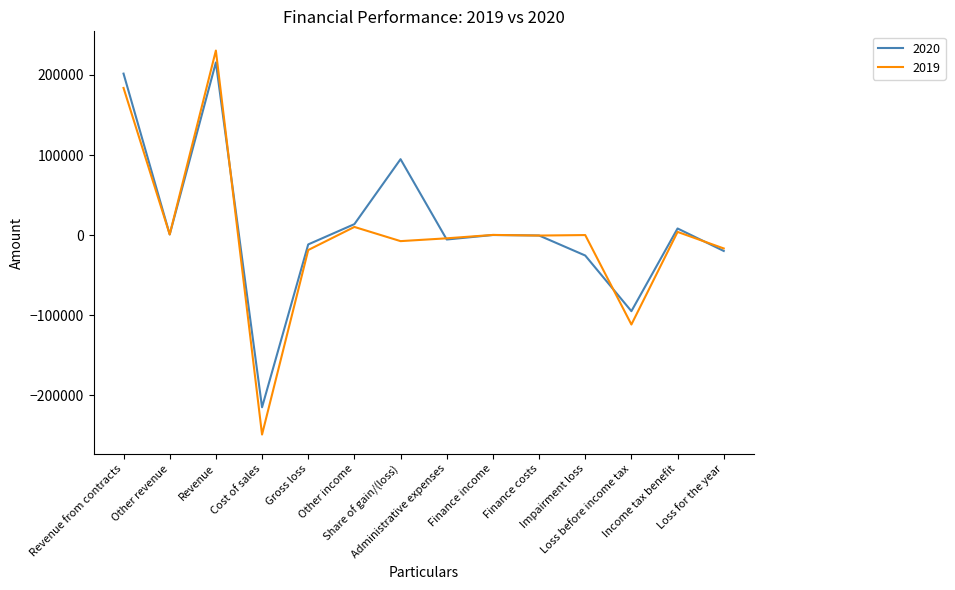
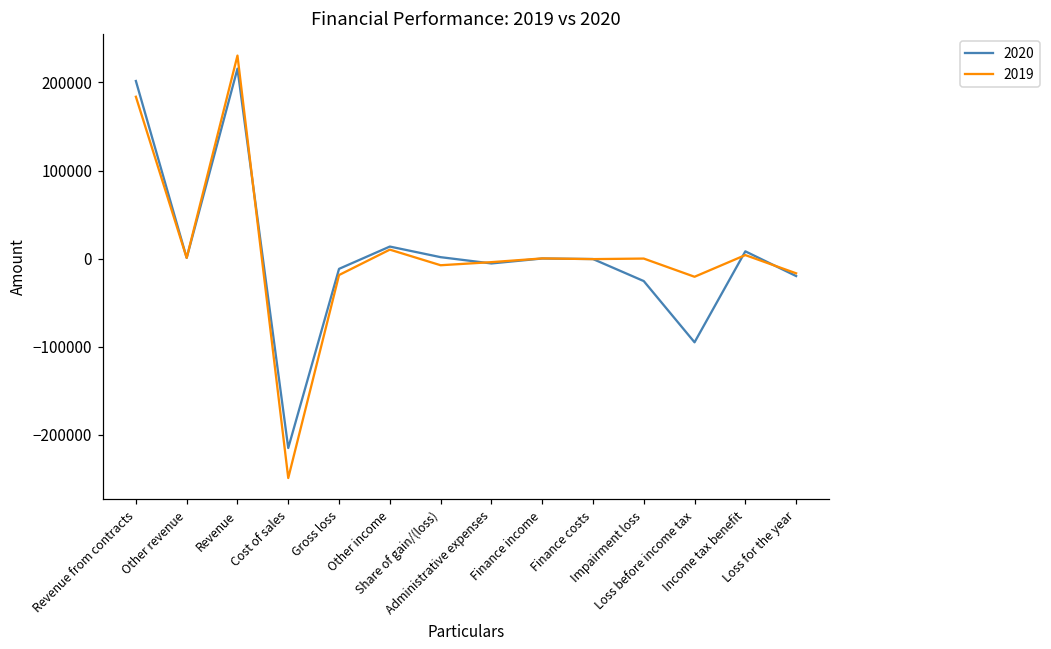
2020, Share of gain/(loss): 90000 -> 0
2019, Loss before income tax: -110000 -> -20000
